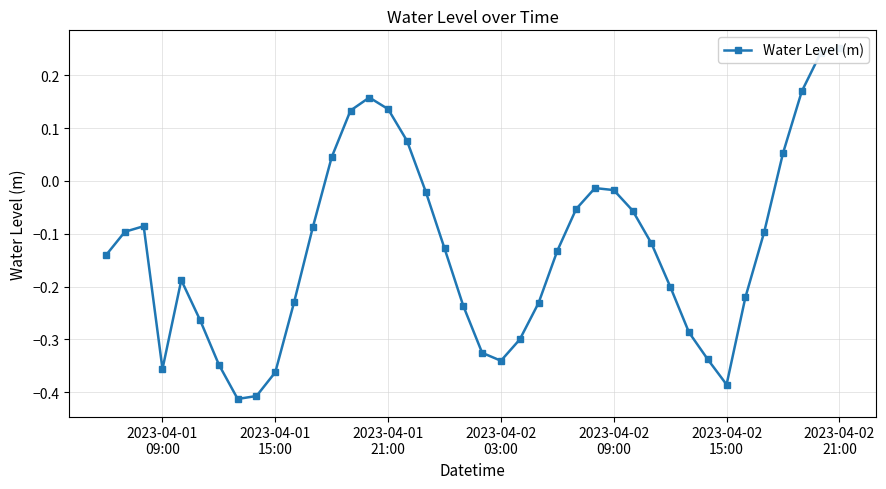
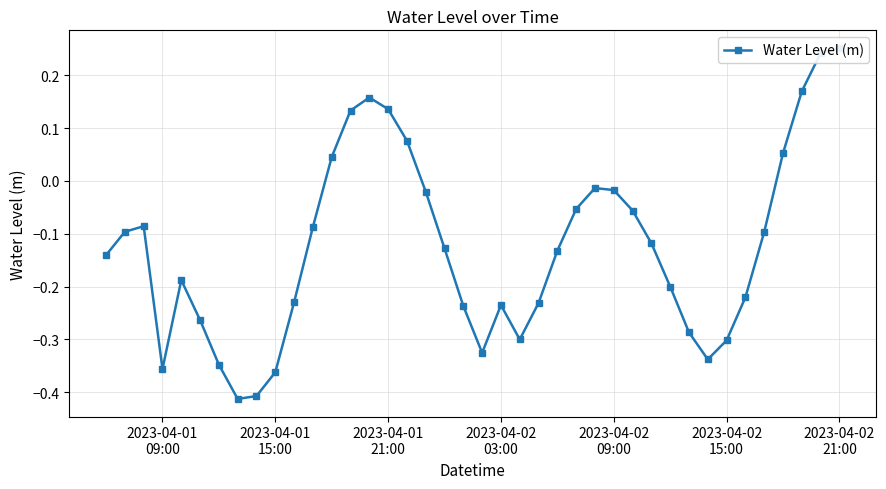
2023-04-02 03:00: -0.34 -> -0.24
2023-04-02 15:00: -0.39 -> -0.30
